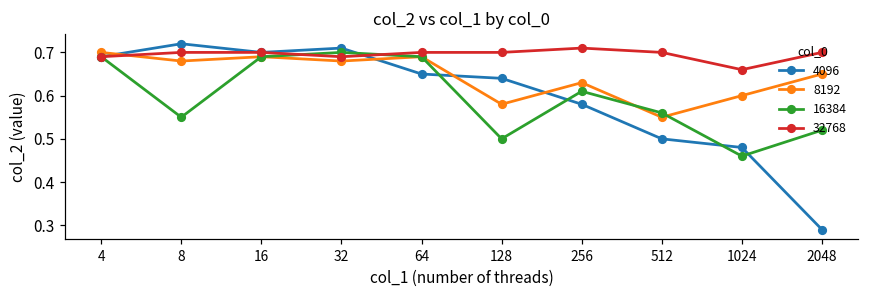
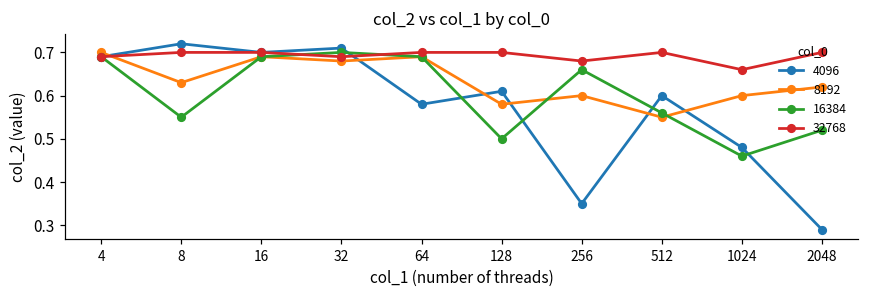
8192, 8: 0.68 -> 0.63
4096, 64: 0.65 -> 0.58
4096, 128: 0.64 -> 0.61
4096, 256: 0.58 -> 0.35
8192, 256: 0.63 -> 0.60
16384, 256: 0.61 -> 0.66
32768, 256: 0.71 -> 0.68
4096, 512: 0.5 -> 0.6
8192, 2048: 0.65 -> 0.62
